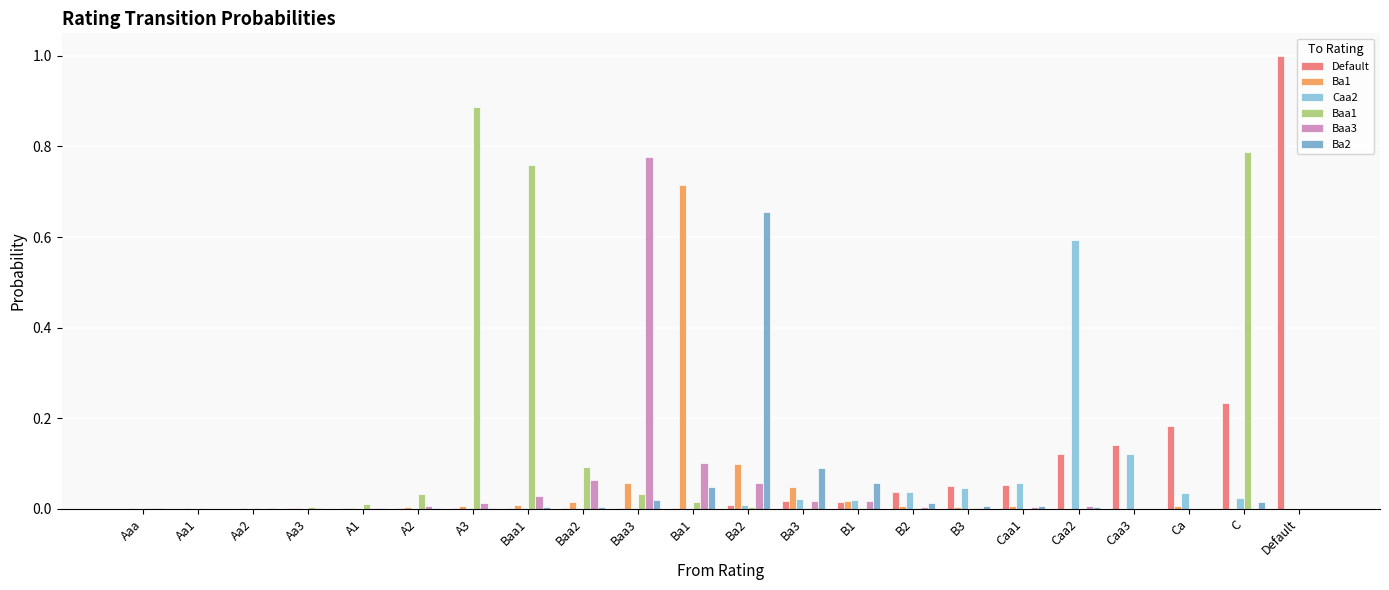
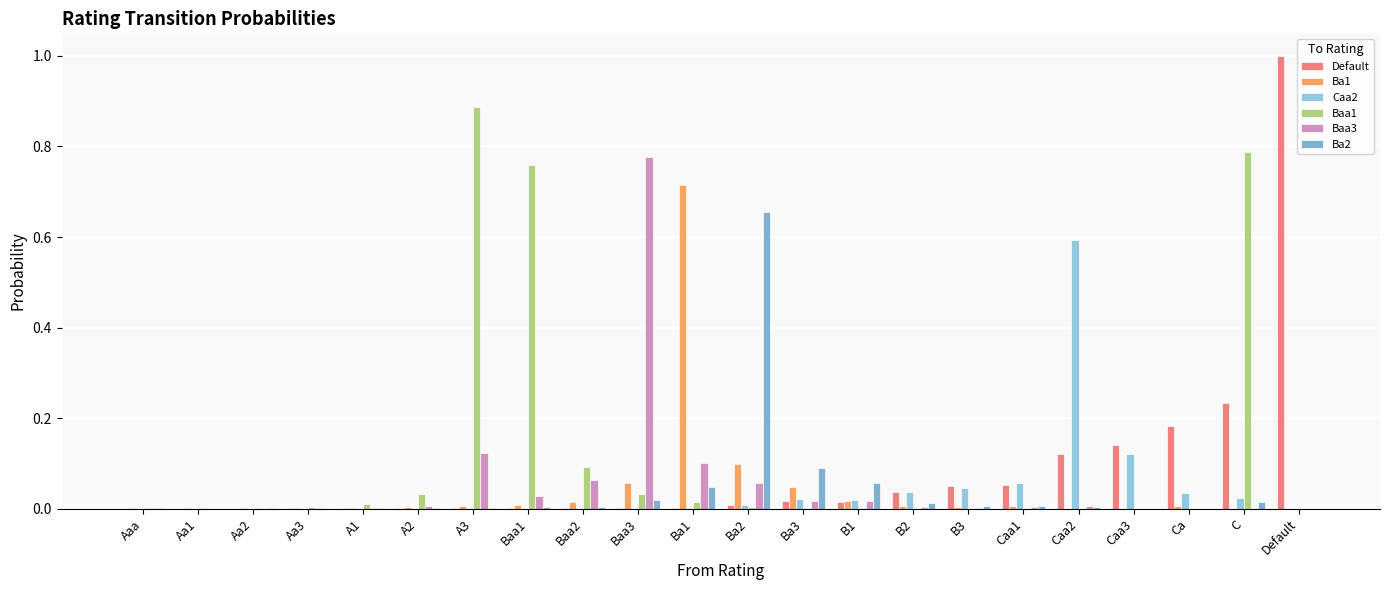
Baa3, A3: 0.01 -> 0.12
